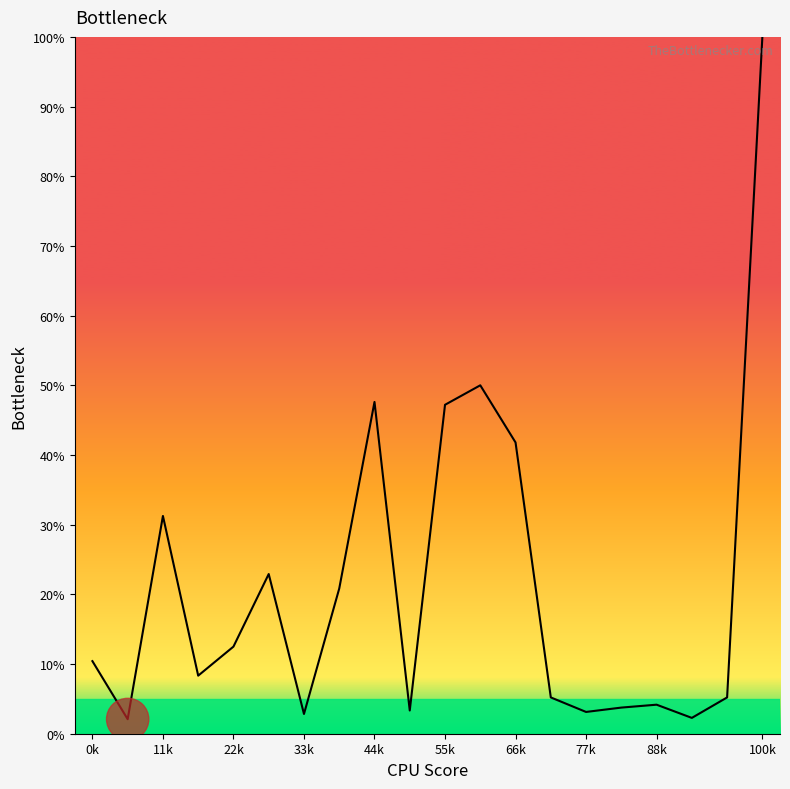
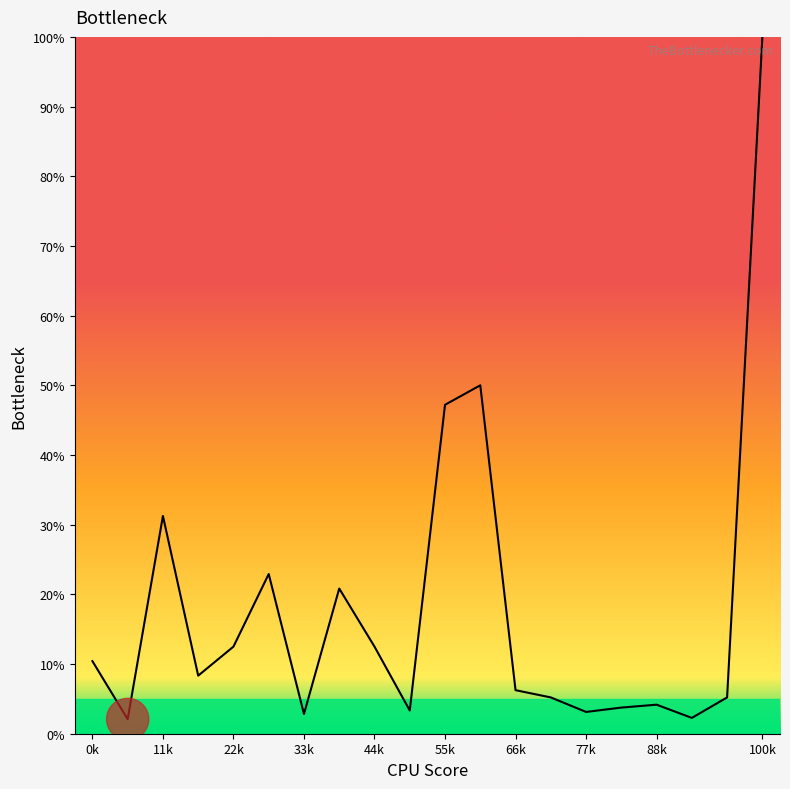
44k: 48% -> 13%
66k: 42% -> 6%
